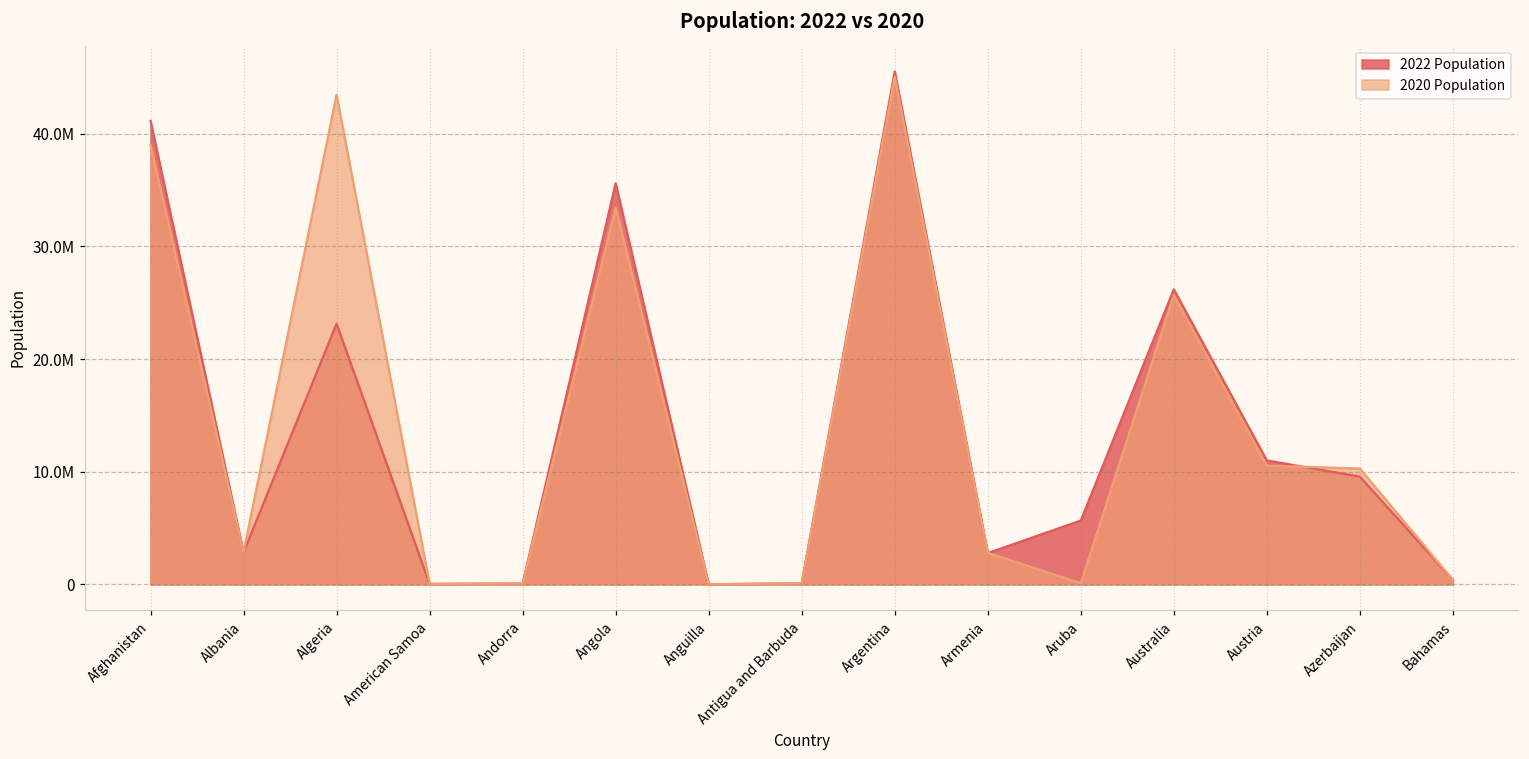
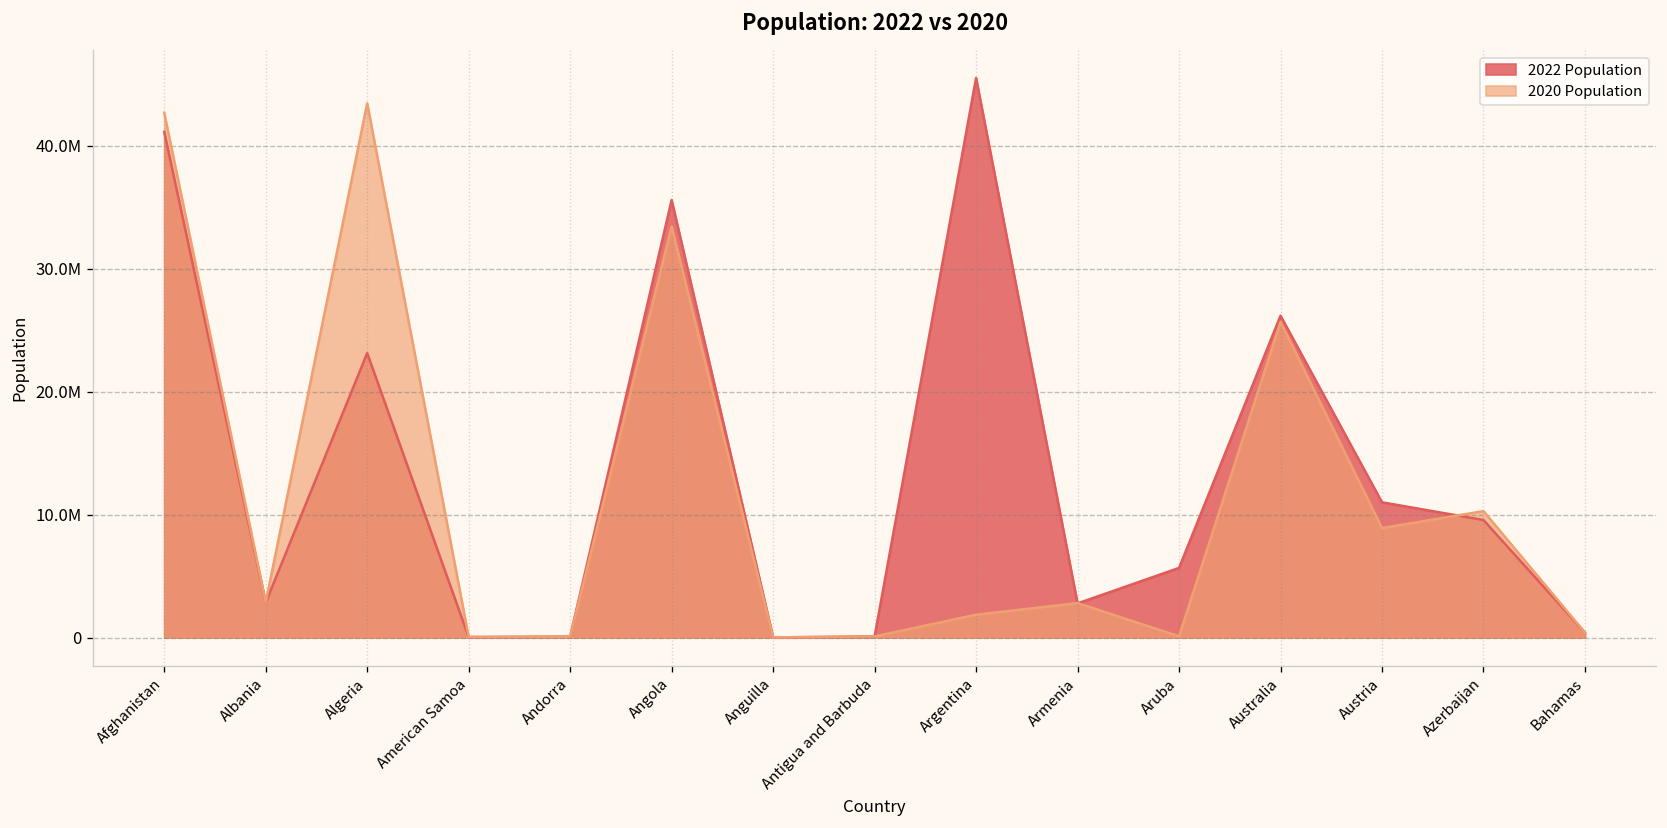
2020 Population, Afghanistan: 39000000 -> 42700000
2020 Population, Argentina: 45000000 -> 1900000
2020 Population, Austria: 10500000 -> 8900000
